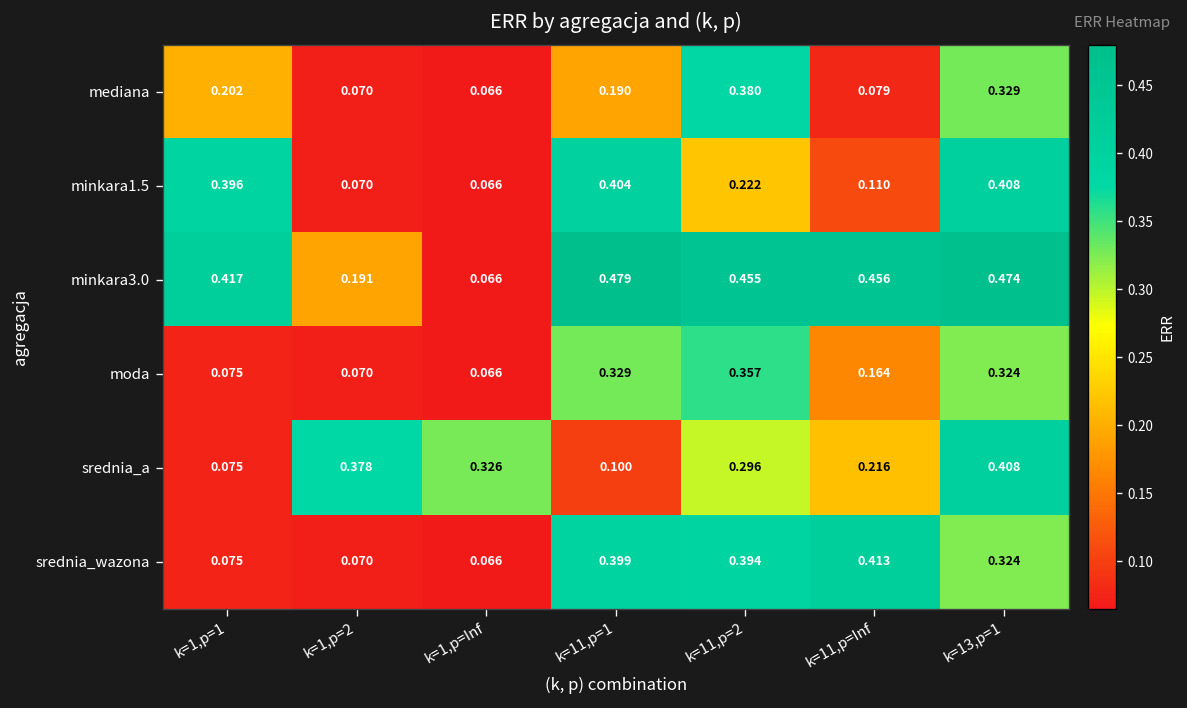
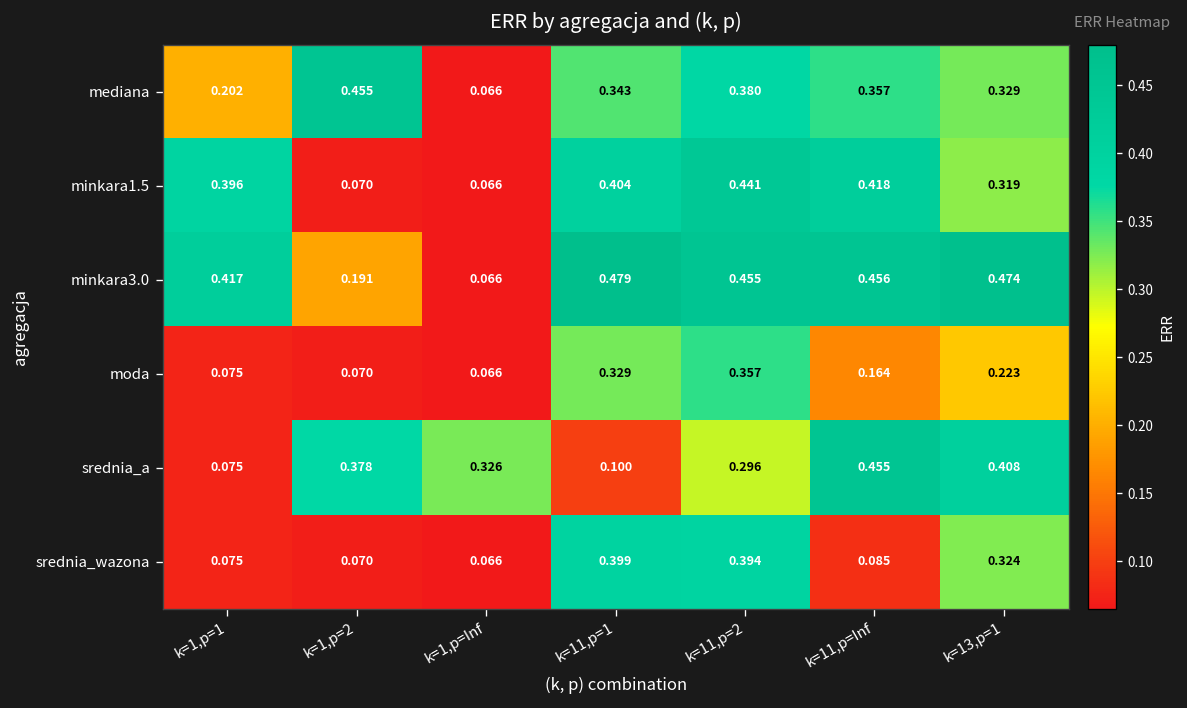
mediana, k=1,p=2: 0.070 -> 0.455
mediana, k=11,p=1: 0.190 -> 0.343
mediana, k=11,p=Inf: 0.079 -> 0.357
minkara1.5, k=11,p=2: 0.222 -> 0.441
minkara1.5, k=11,p=Inf: 0.110 -> 0.418
minkara1.5, k=13,p=1: 0.408 -> 0.319
moda, k=13,p=1: 0.324 -> 0.223
srednia_a, k=11,p=Inf: 0.216 -> 0.455
srednia_wazona, k=11,p=Inf: 0.413 -> 0.085
